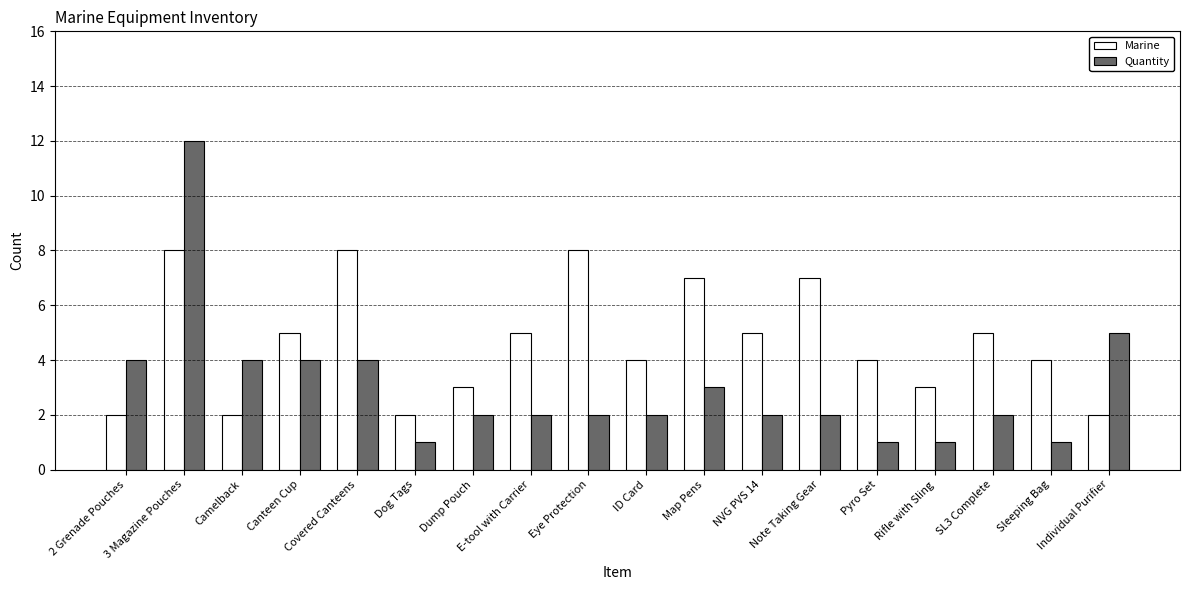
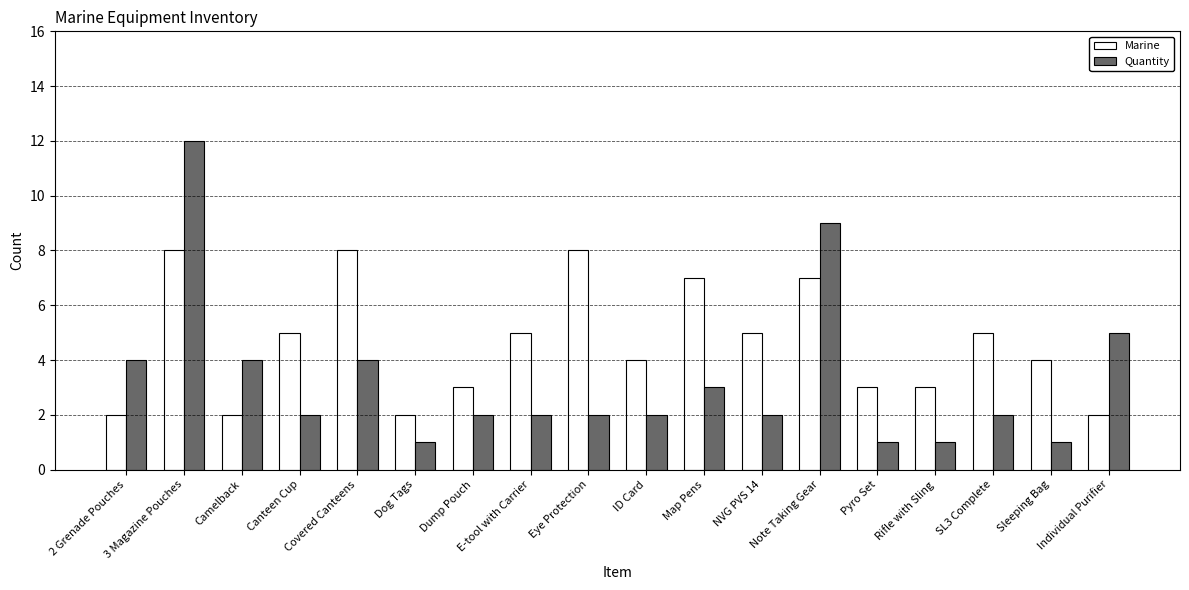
Quantity, Canteen Cup: 4 -> 2
Quantity, Note Taking Gear: 2 -> 9
Marine, Pyro Set: 4 -> 3
